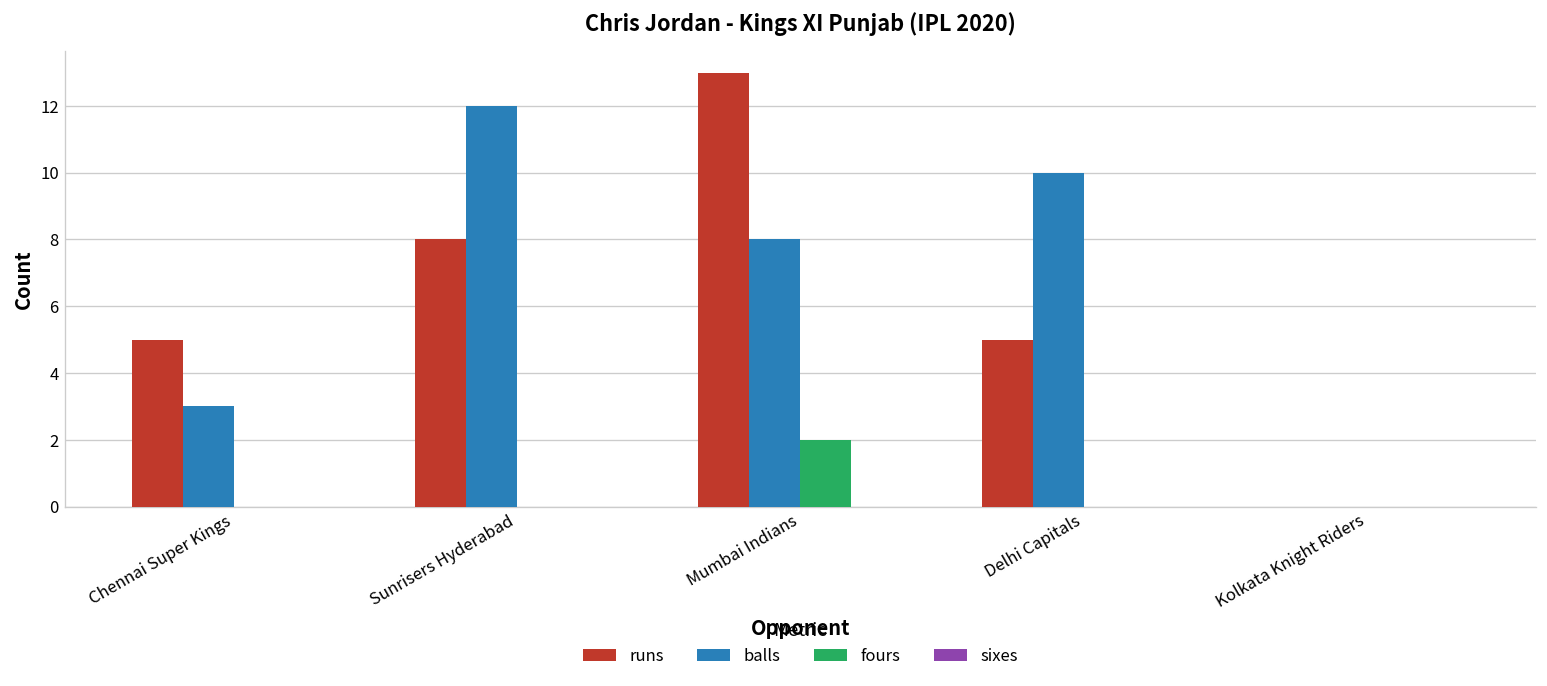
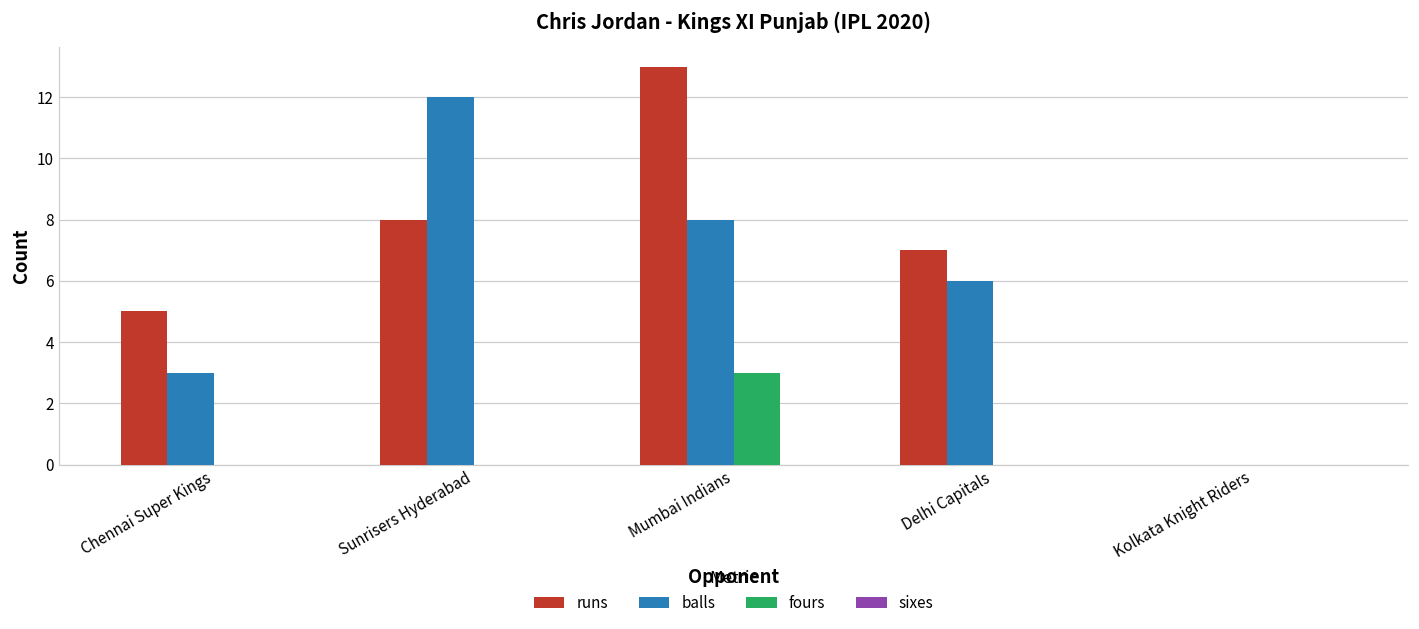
fours, Mumbai Indians: 2 -> 3
runs, Delhi Capitals: 5 -> 7
balls, Delhi Capitals: 10 -> 6
